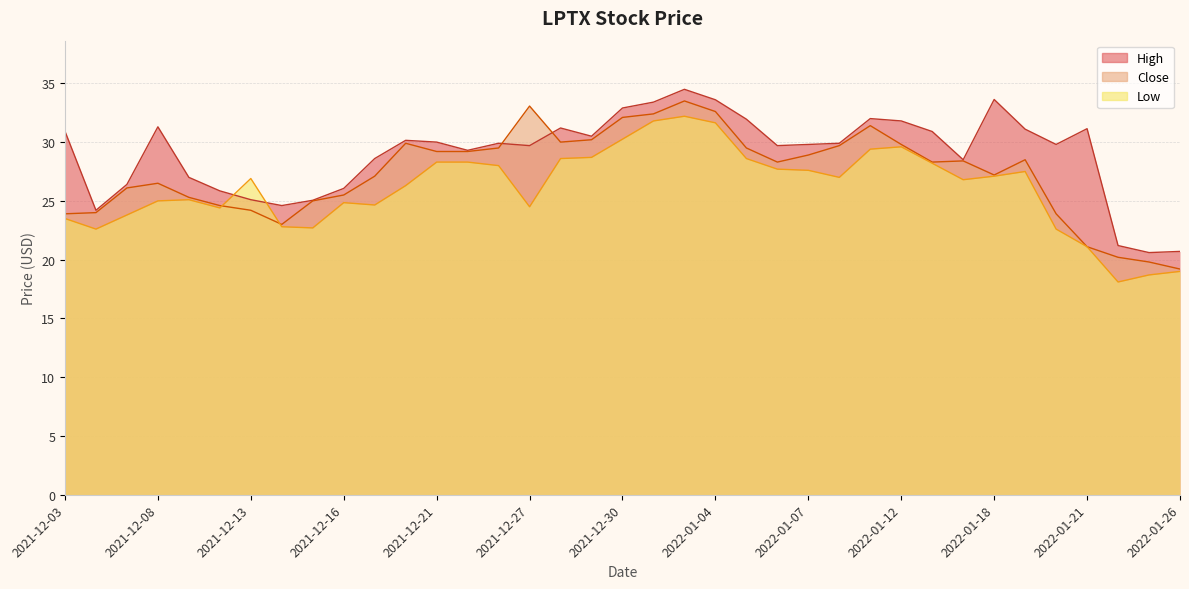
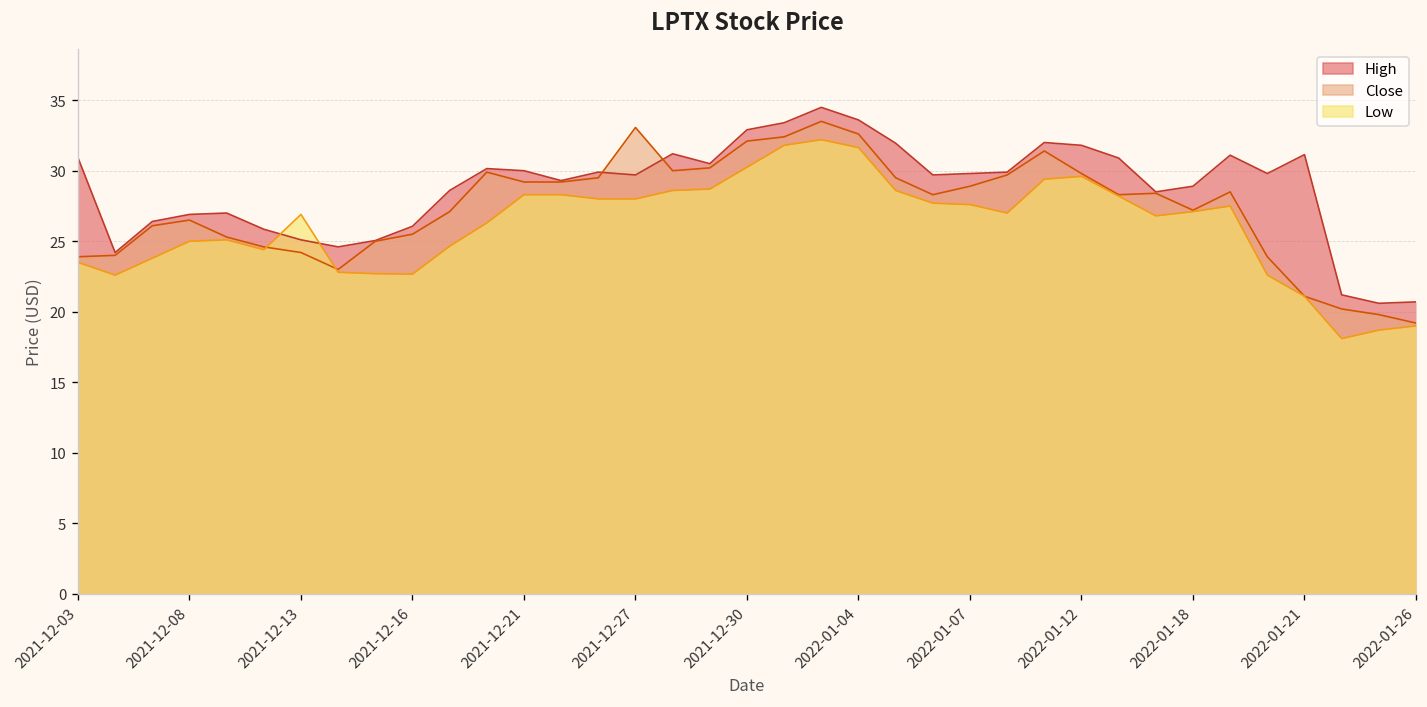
High, 2021-12-08: 31.3 -> 26.9
Low, 2021-12-16: 24.9 -> 22.7
Low, 2021-12-27: 24.5 -> 28.0
High, 2022-01-18: 33.6 -> 28.9
